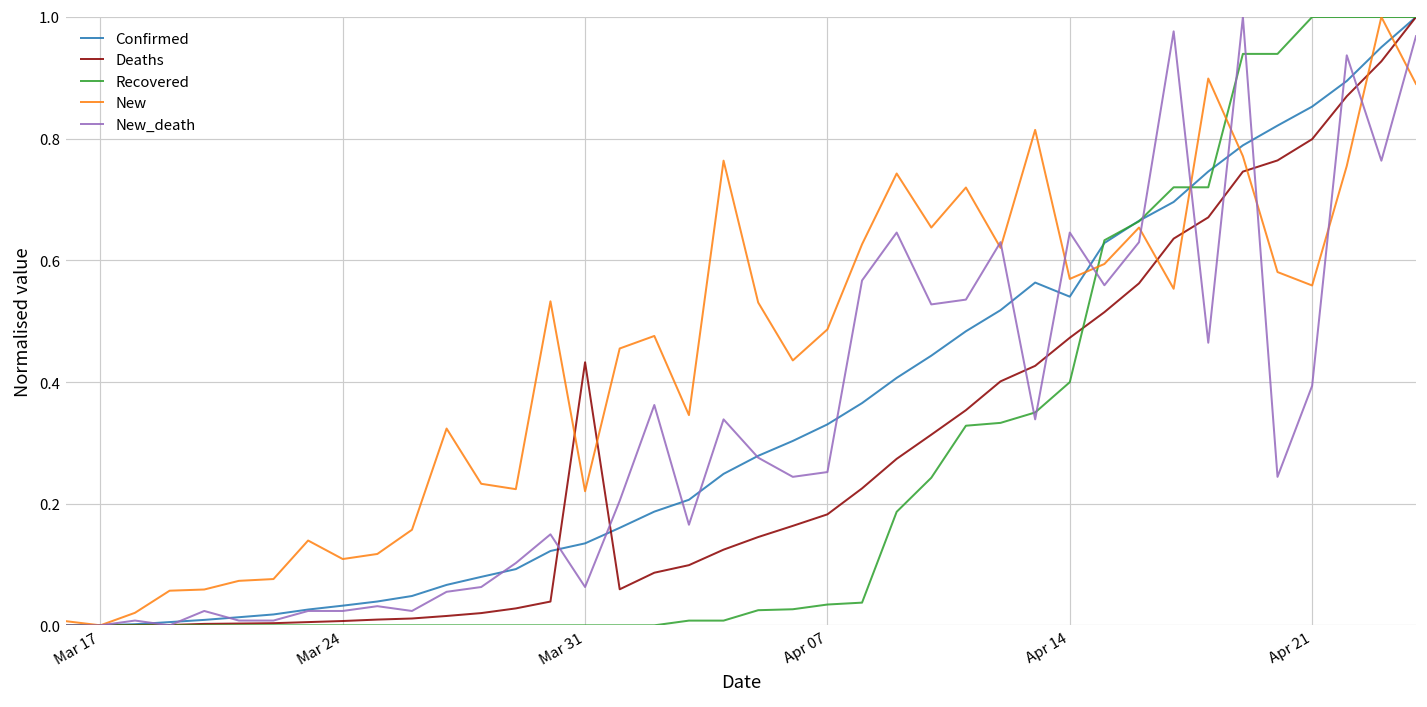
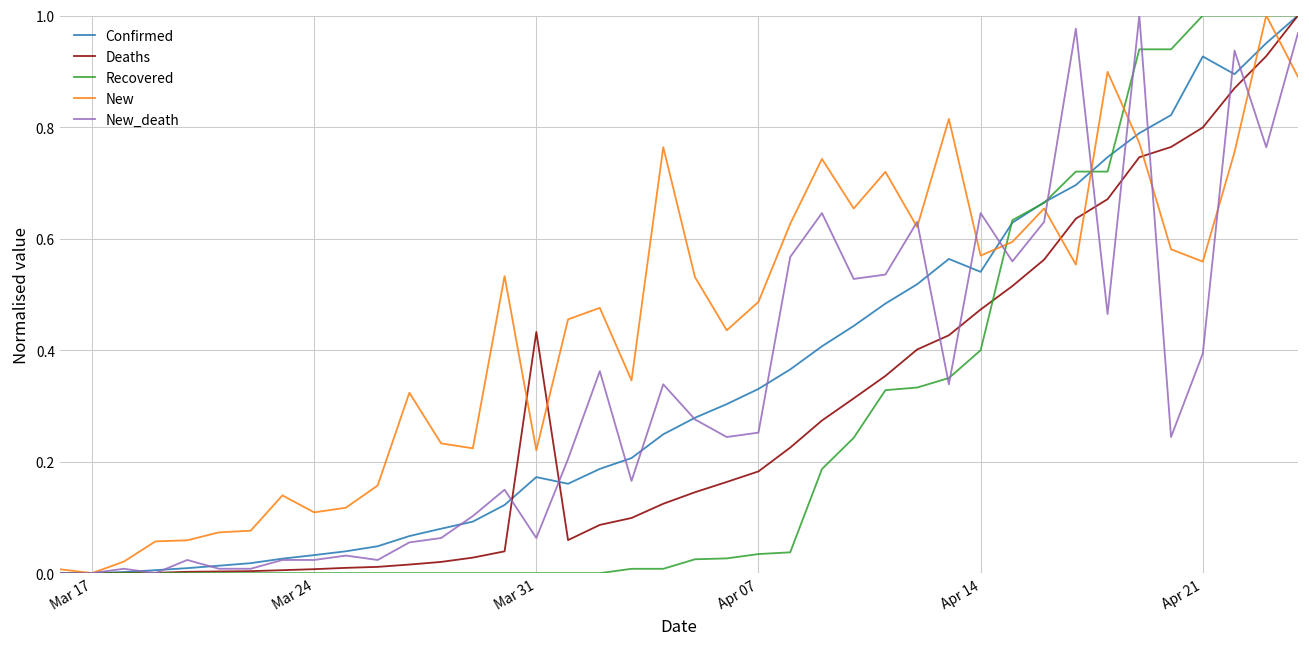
Confirmed, Mar 31: 0.13 -> 0.17
Confirmed, Apr 21: 0.85 -> 0.93
